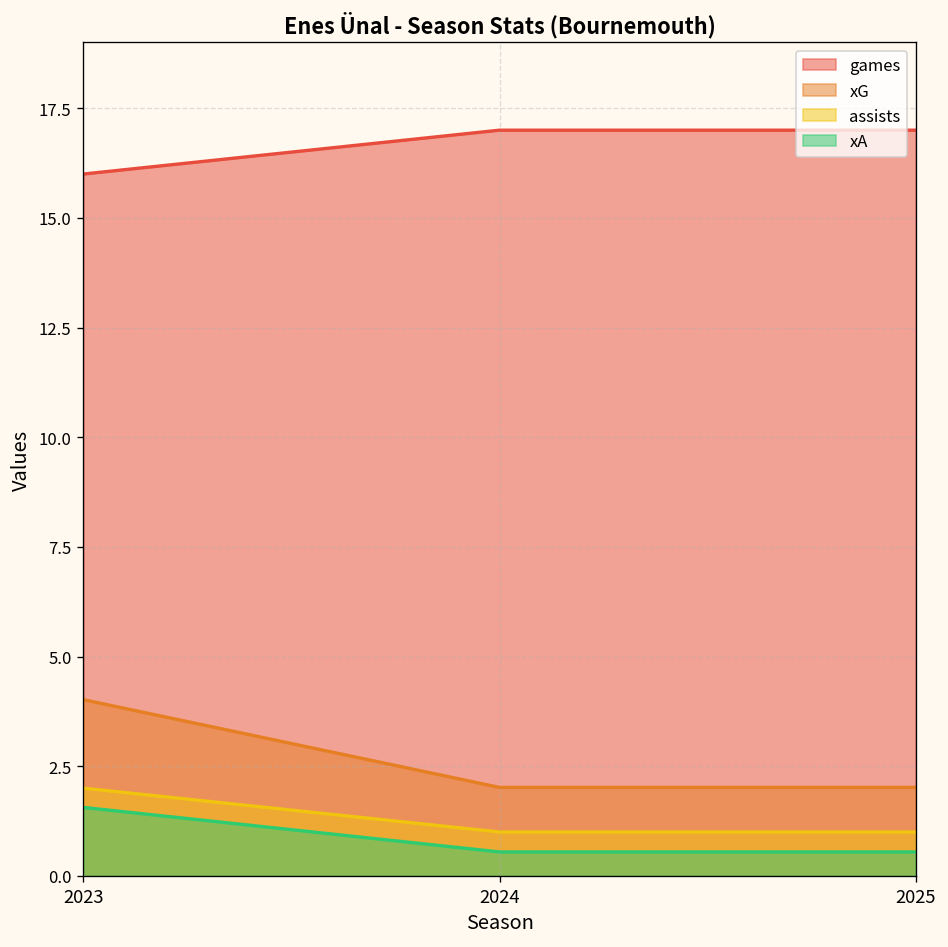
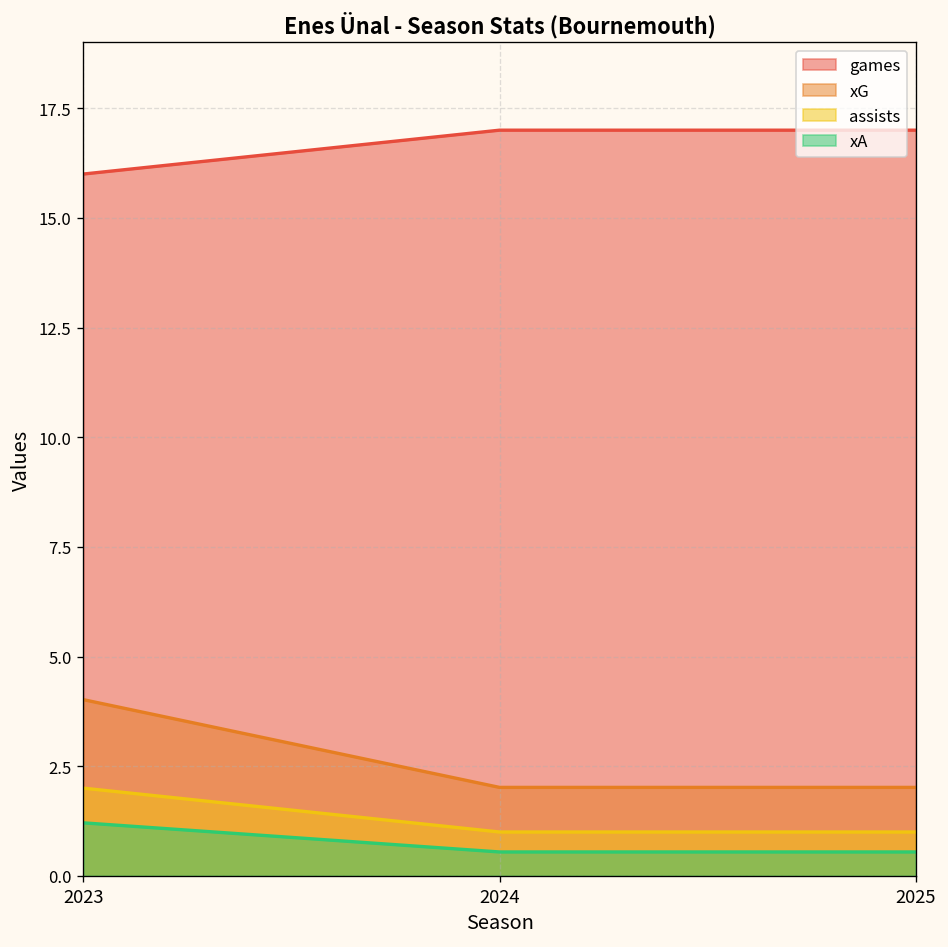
xA, 2023: 1.6 -> 1.2
